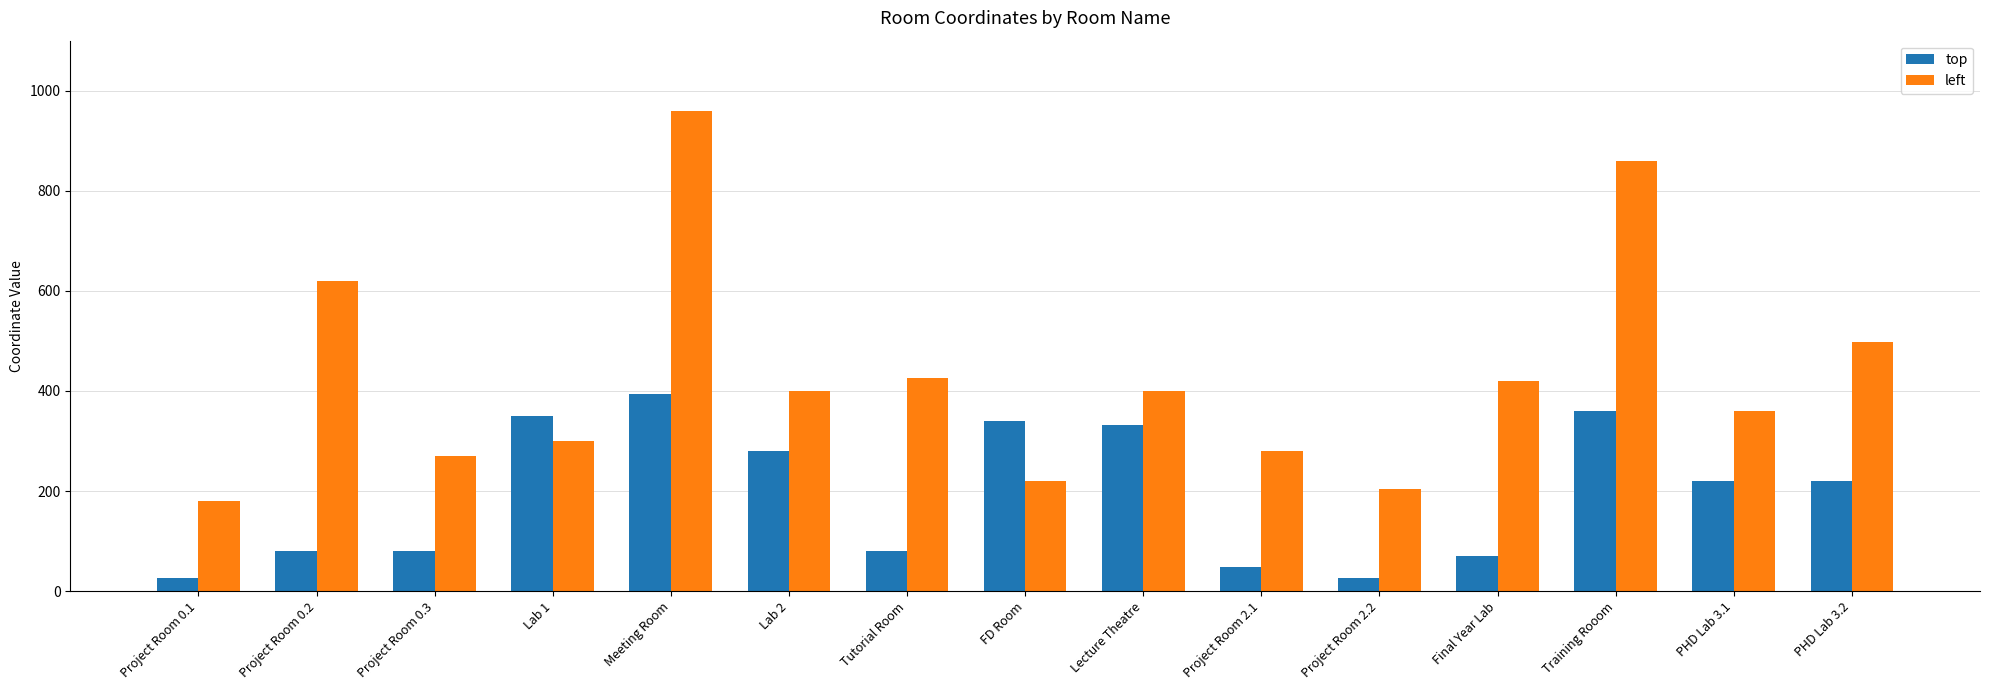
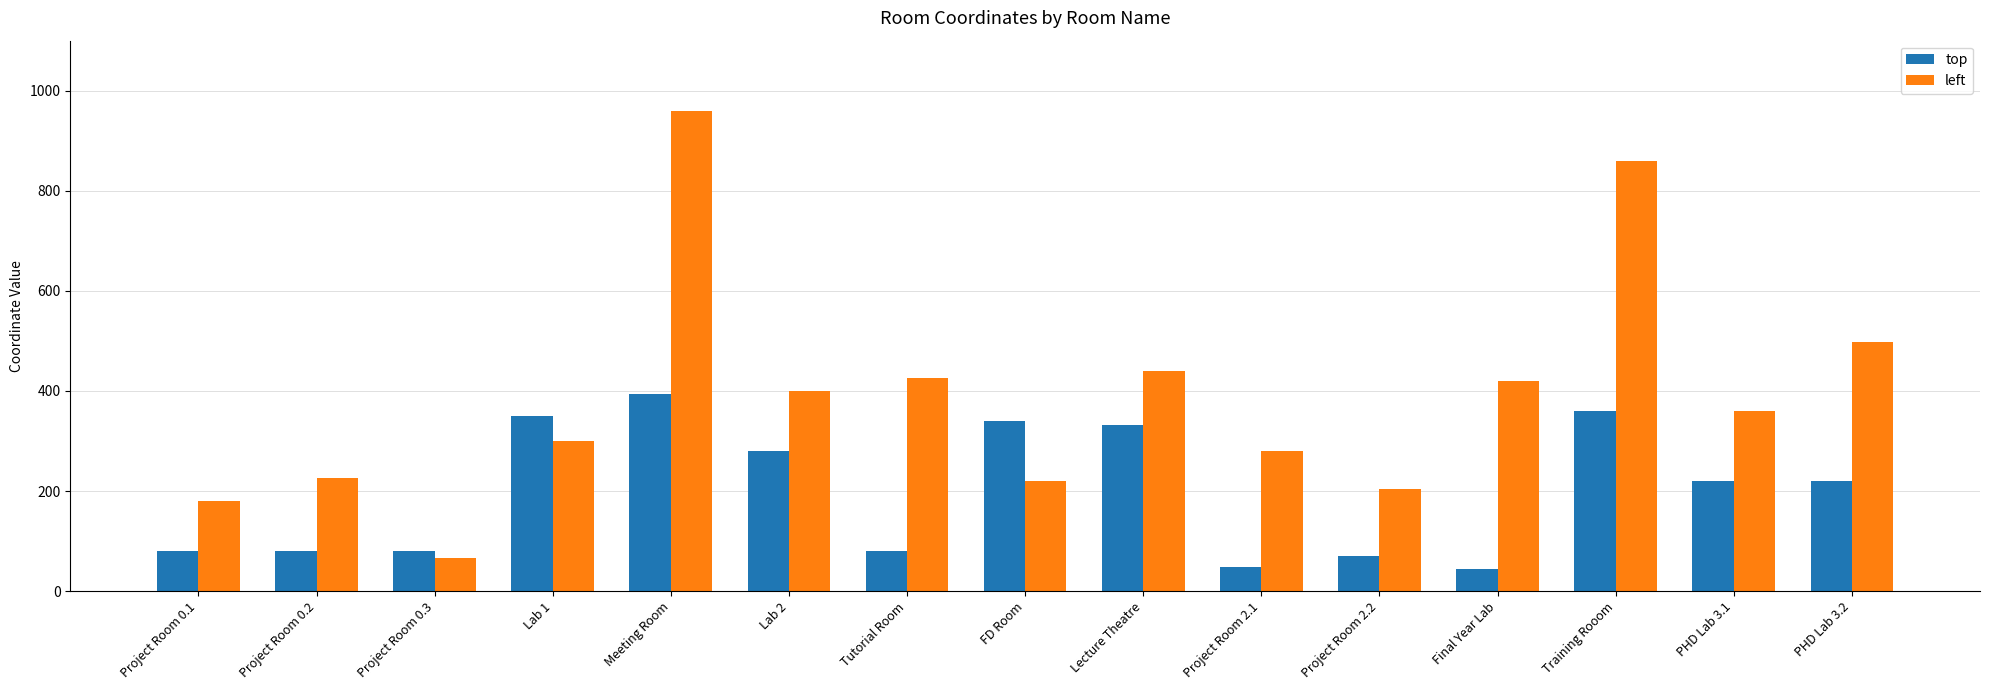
top, Project Room 0.1: 30 -> 80
left, Project Room 0.2: 620 -> 230
left, Project Room 0.3: 270 -> 70
left, Lecture Theatre: 400 -> 440
top, Project Room 2.2: 30 -> 70
top, Final Year Lab: 70 -> 40
